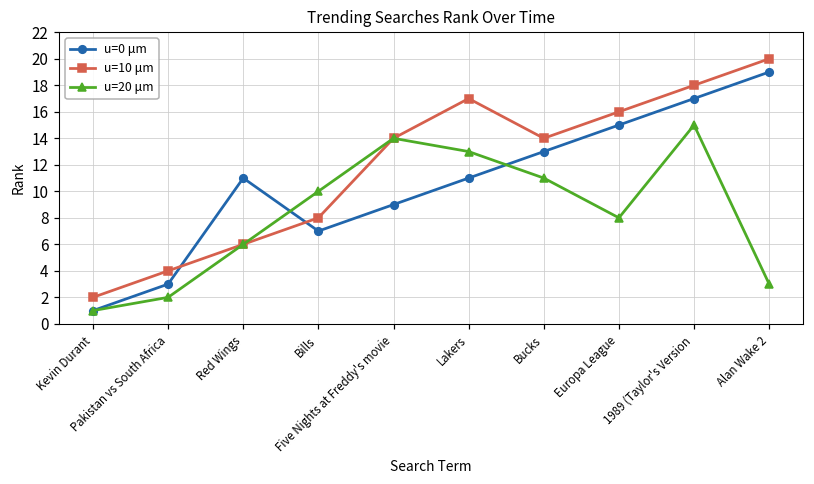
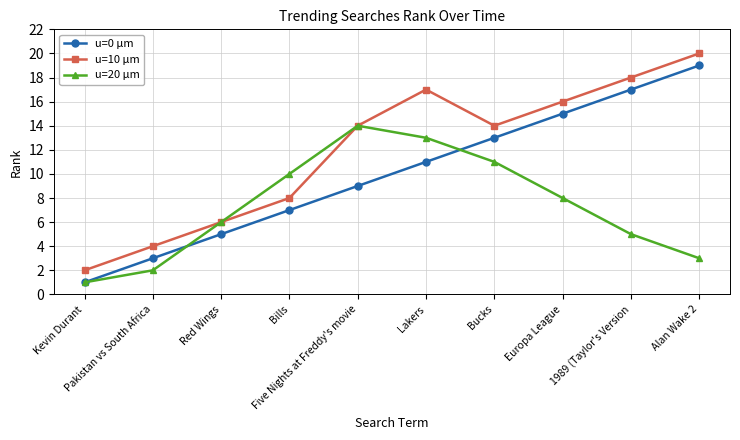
u=0 μm, Red Wings: 11 -> 5
u=20 μm, 1989 (Taylor's Version: 15 -> 5
